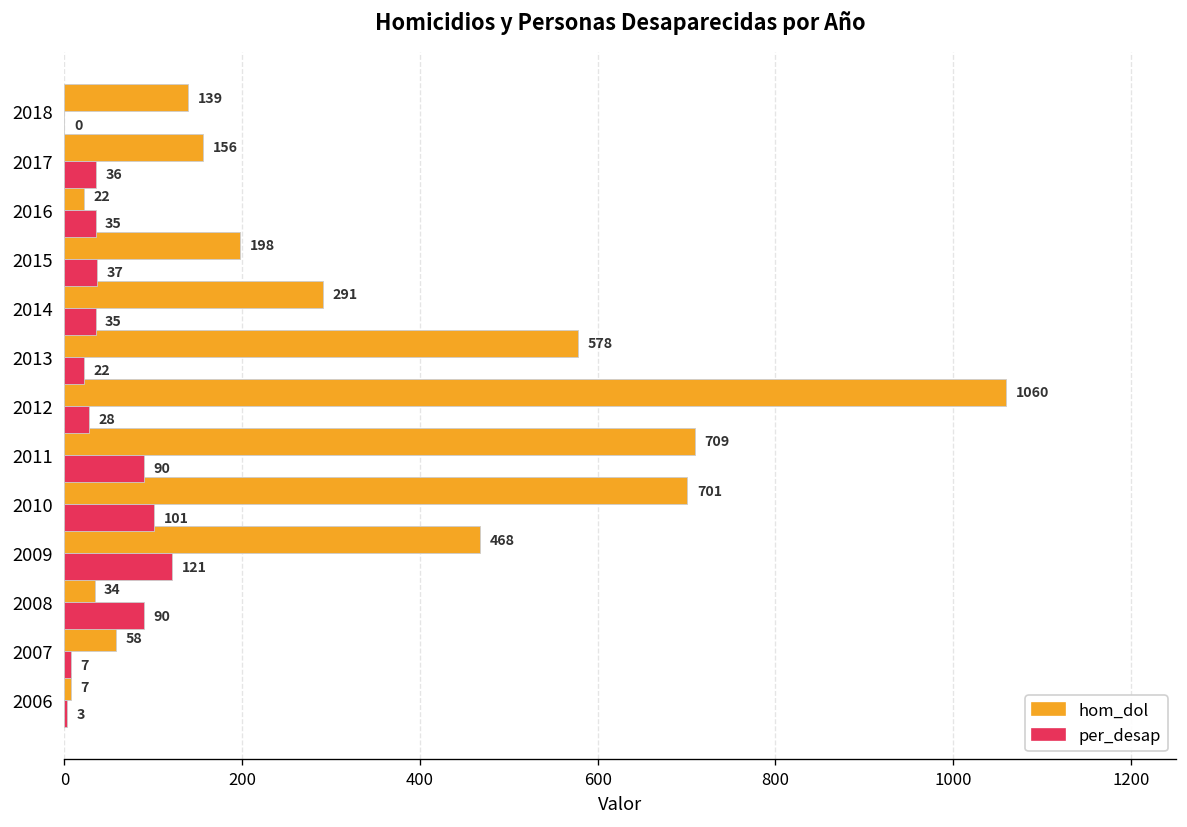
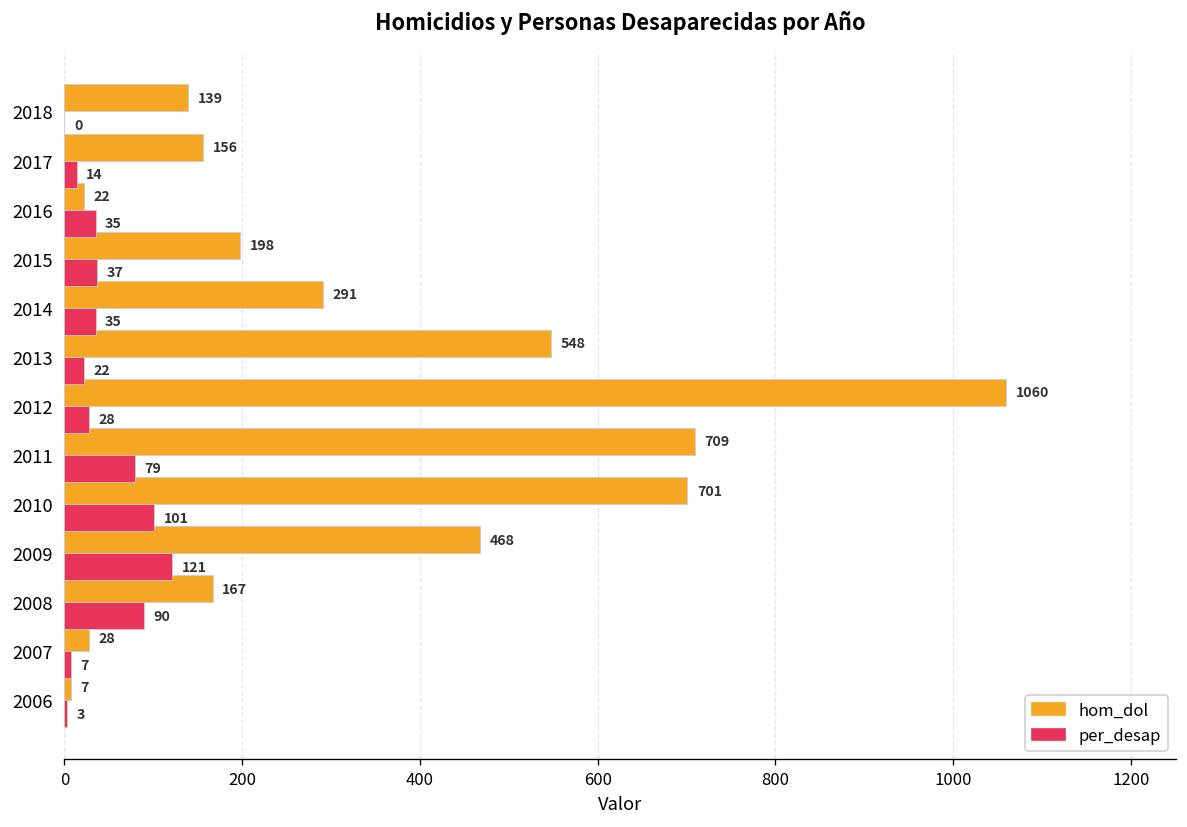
per_desap, 2017: 36 -> 14
hom_dol, 2013: 578 -> 548
per_desap, 2011: 90 -> 79
hom_dol, 2008: 34 -> 167
hom_dol, 2007: 58 -> 28
